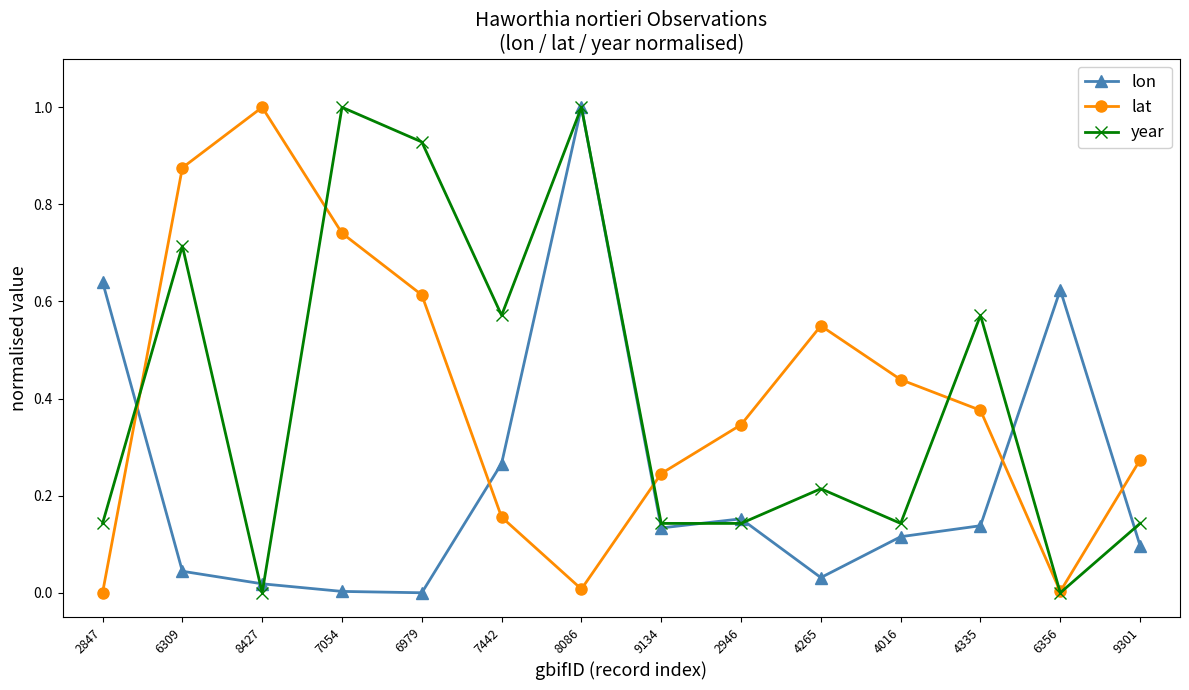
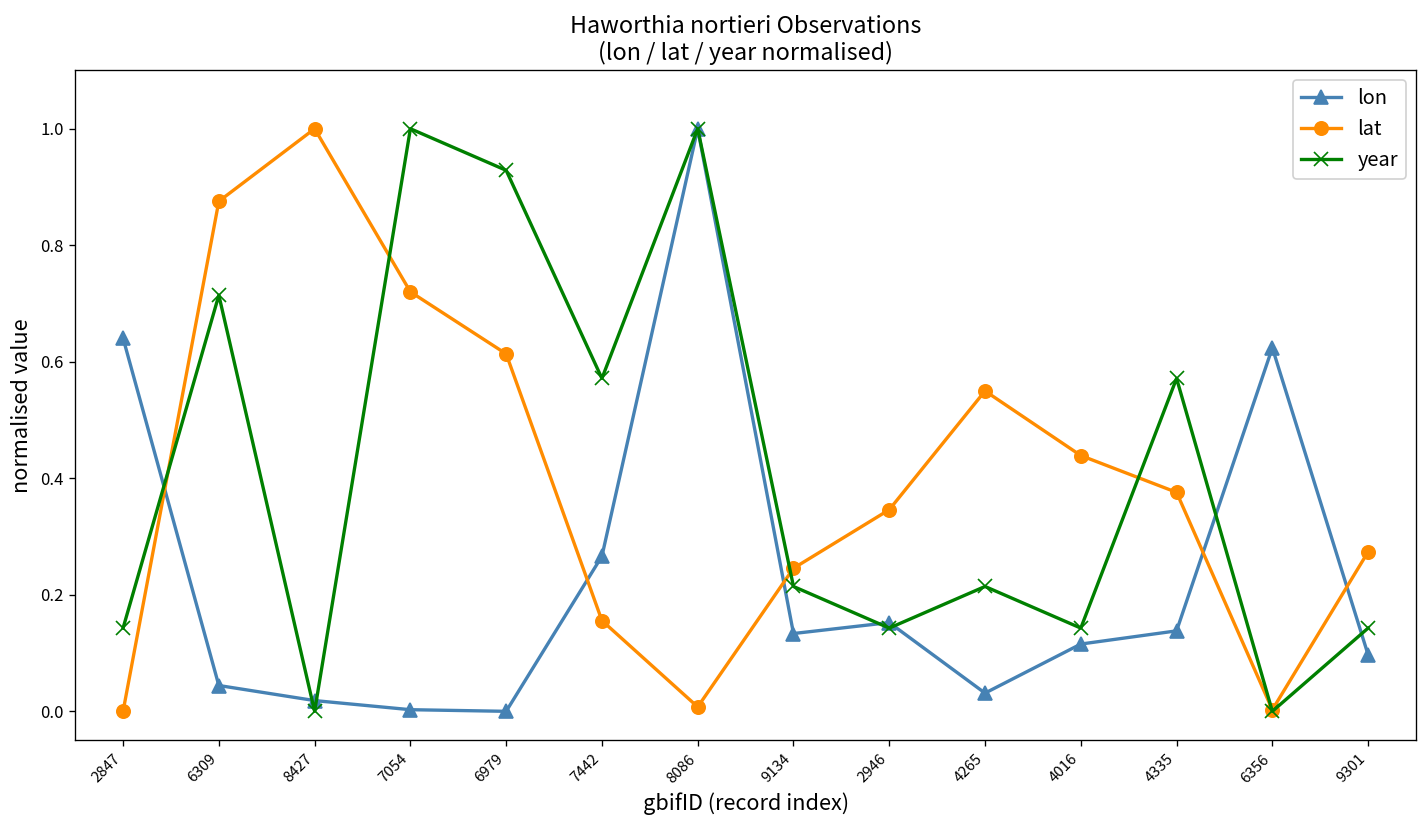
lat, 7054: 0.74 -> 0.72
year, 9134: 0.14 -> 0.21
